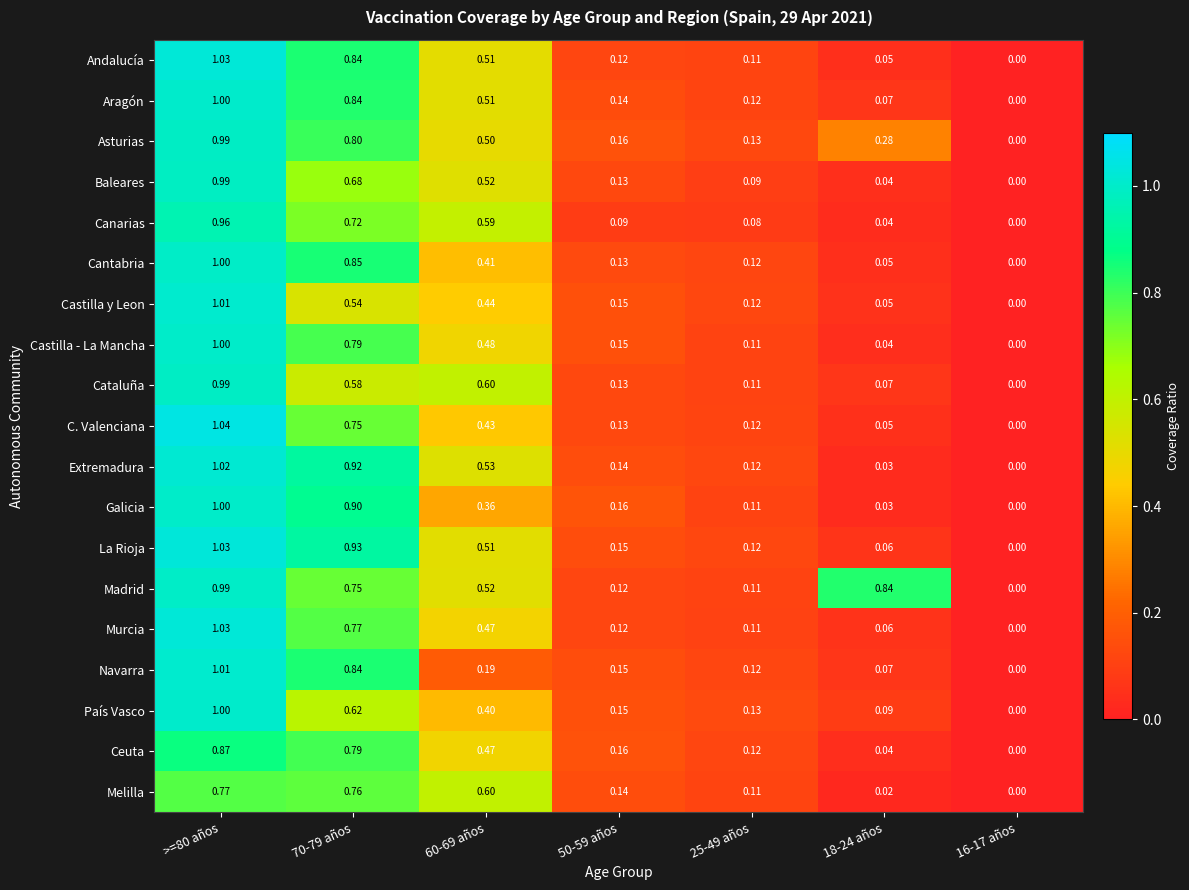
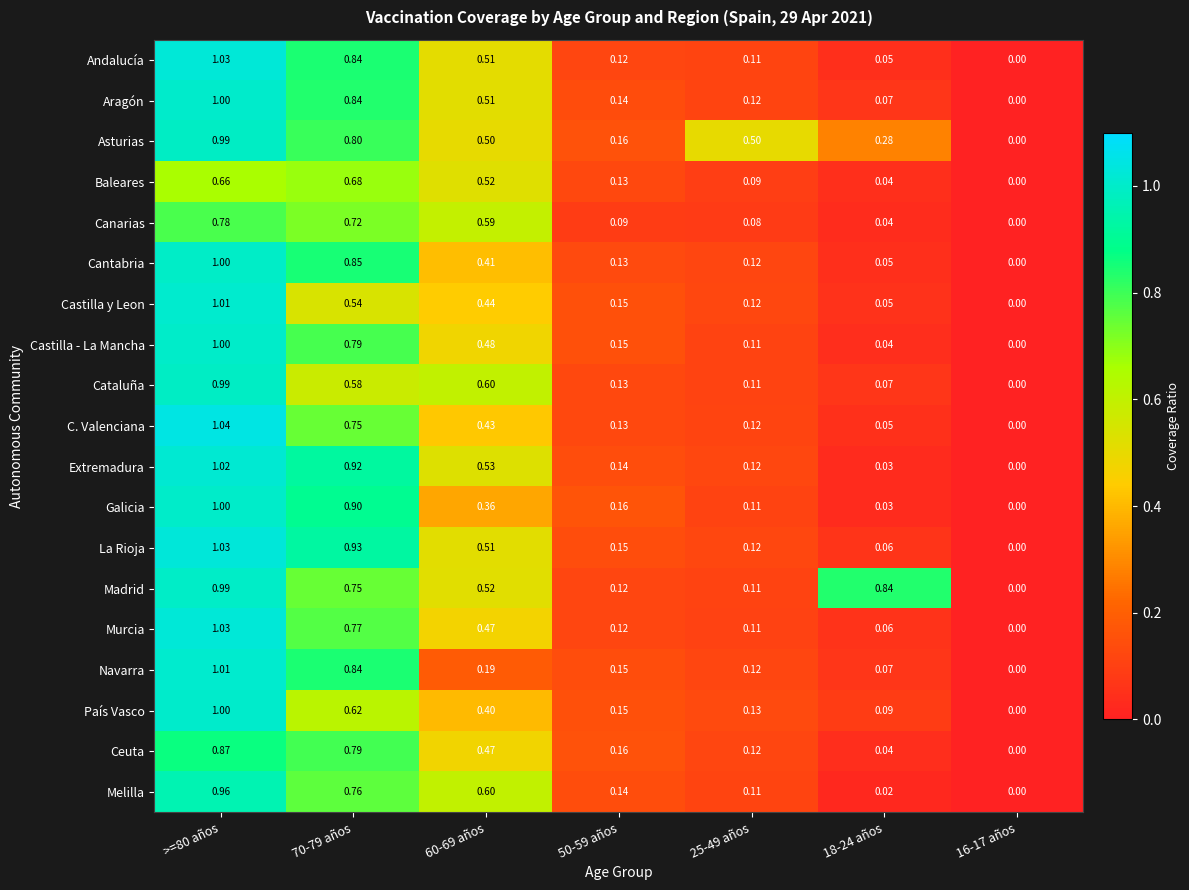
Asturias, 25-49 años: 0.13 -> 0.50
Baleares, >=80 años: 0.99 -> 0.66
Canarias, >=80 años: 0.96 -> 0.78
Melilla, >=80 años: 0.77 -> 0.96
